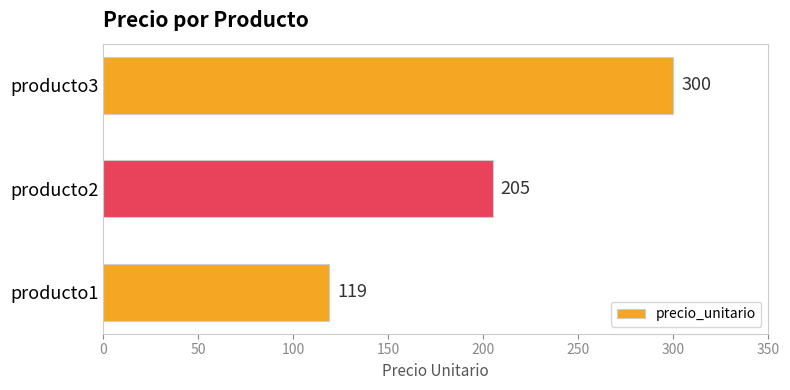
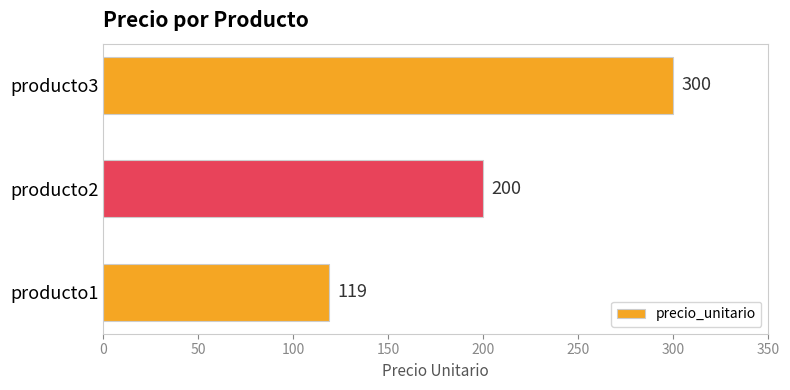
producto2: 205 -> 200
